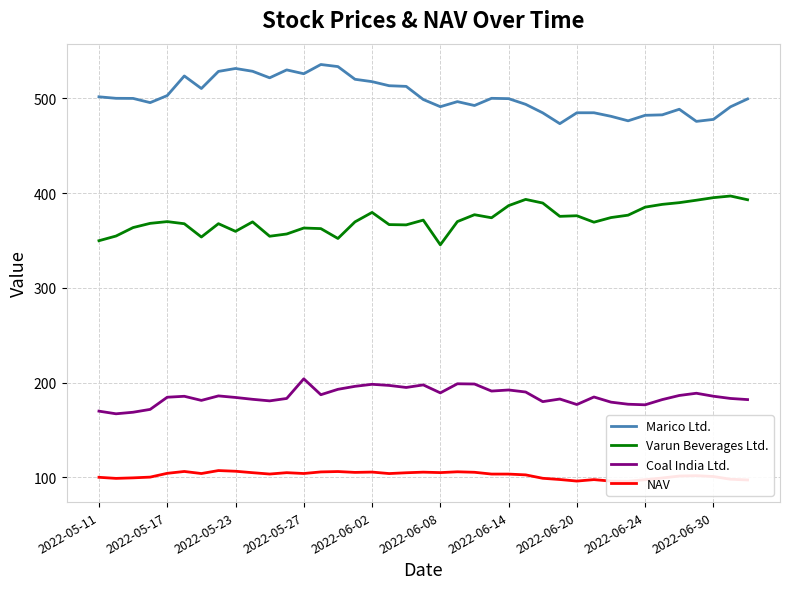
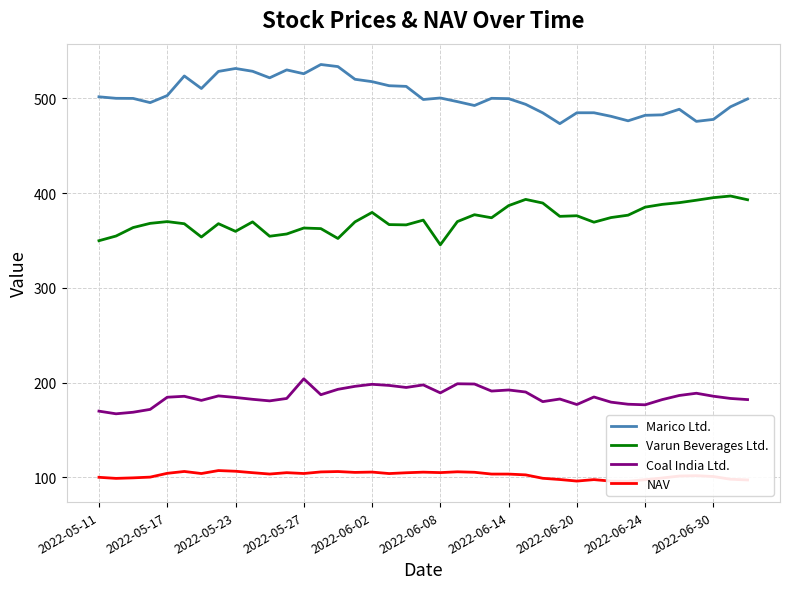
Marico Ltd., 2022-06-08: 490 -> 500
